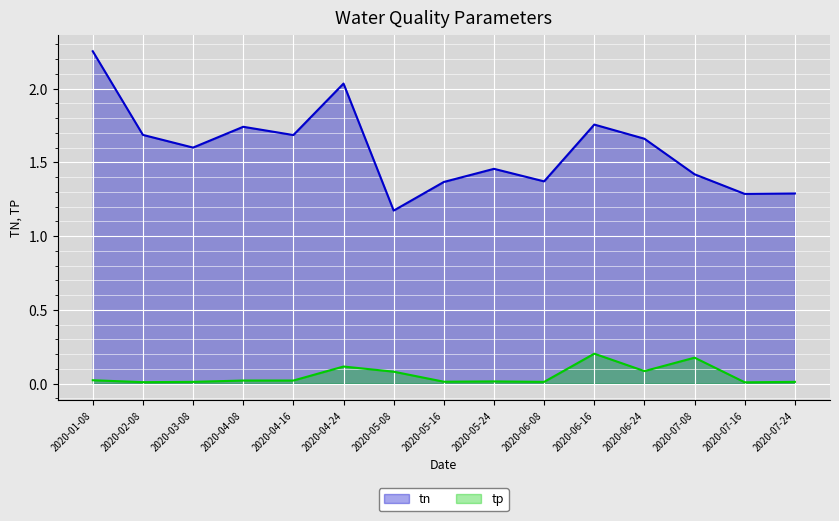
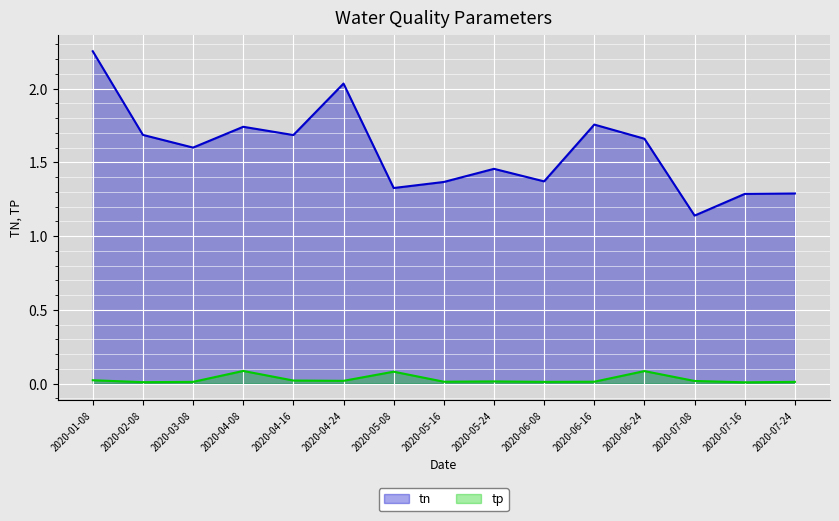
tp, 2020-04-08: 0.02 -> 0.09
tp, 2020-04-24: 0.12 -> 0.02
tn, 2020-05-08: 1.17 -> 1.33
tp, 2020-06-16: 0.20 -> 0.01
tn, 2020-07-08: 1.42 -> 1.14
tp, 2020-07-08: 0.18 -> 0.02
